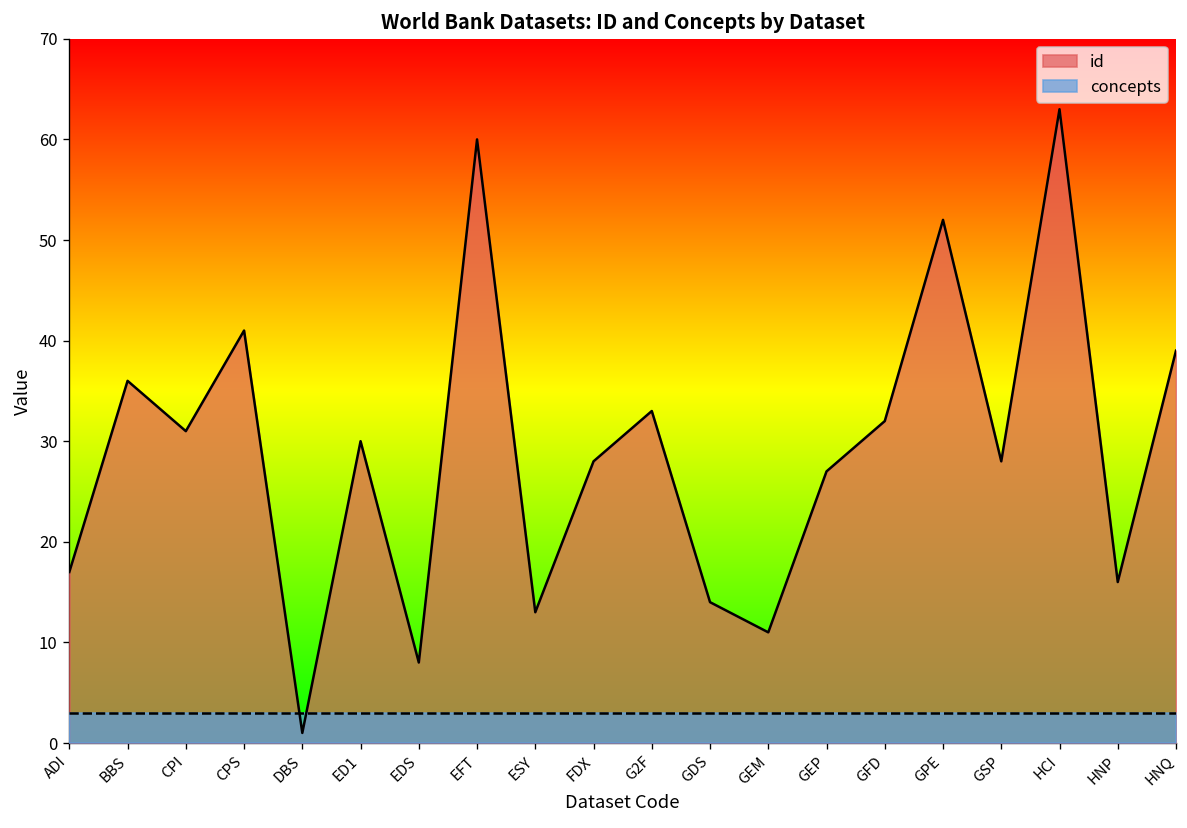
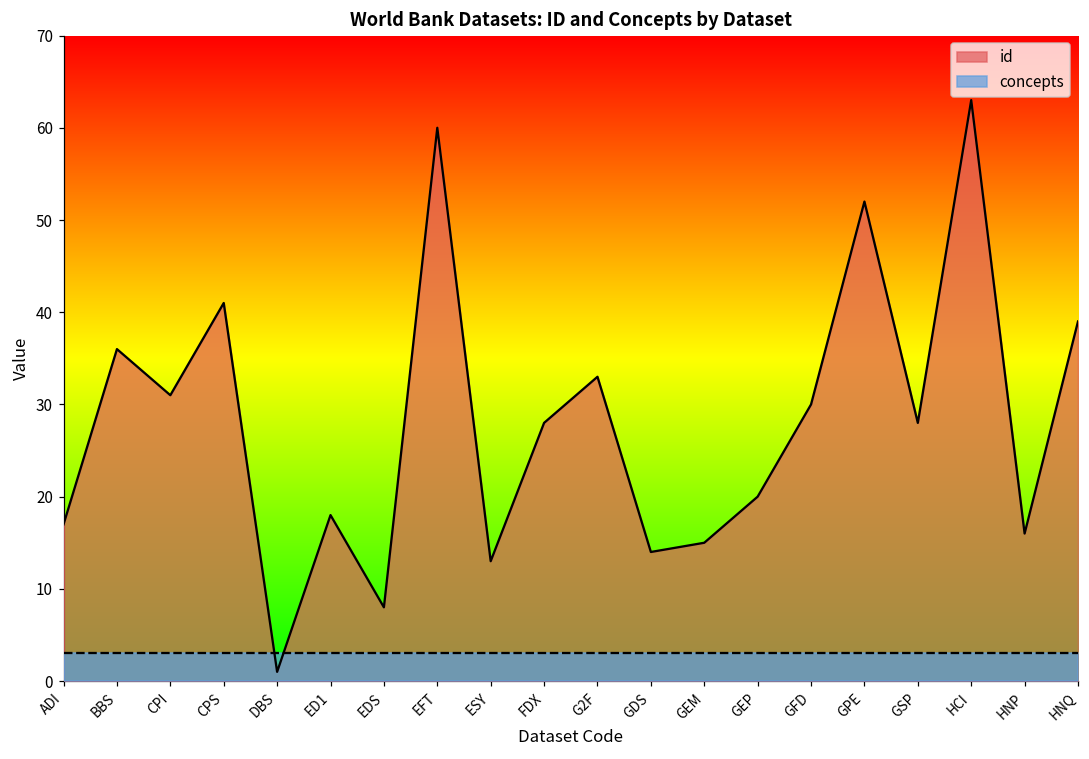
id, ED1: 30 -> 18
id, GEM: 11 -> 15
id, GEP: 27 -> 20
id, GFD: 32 -> 30
